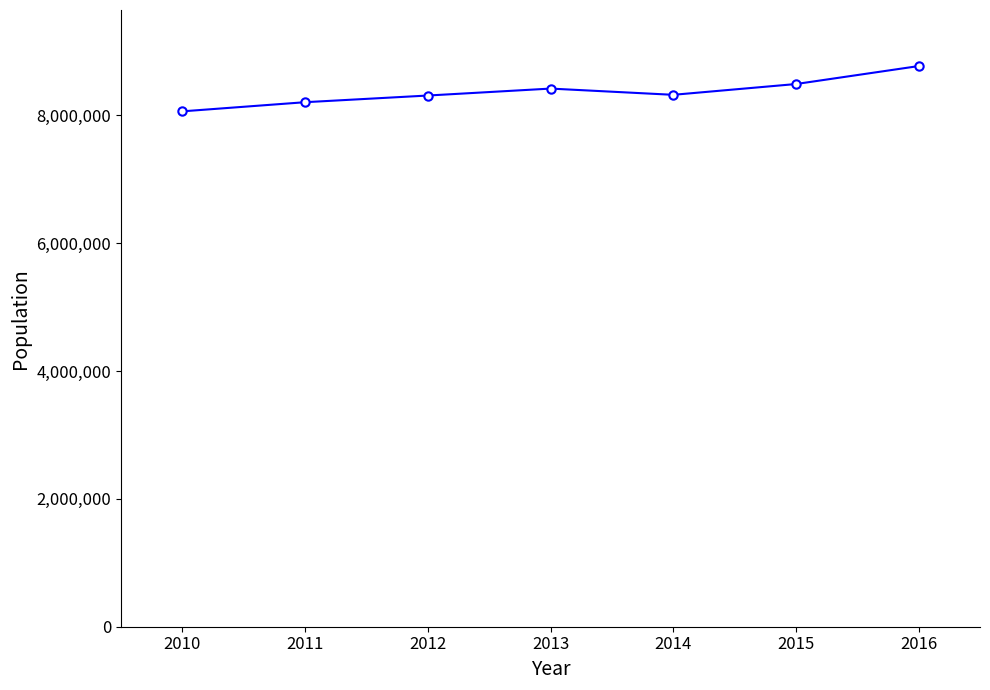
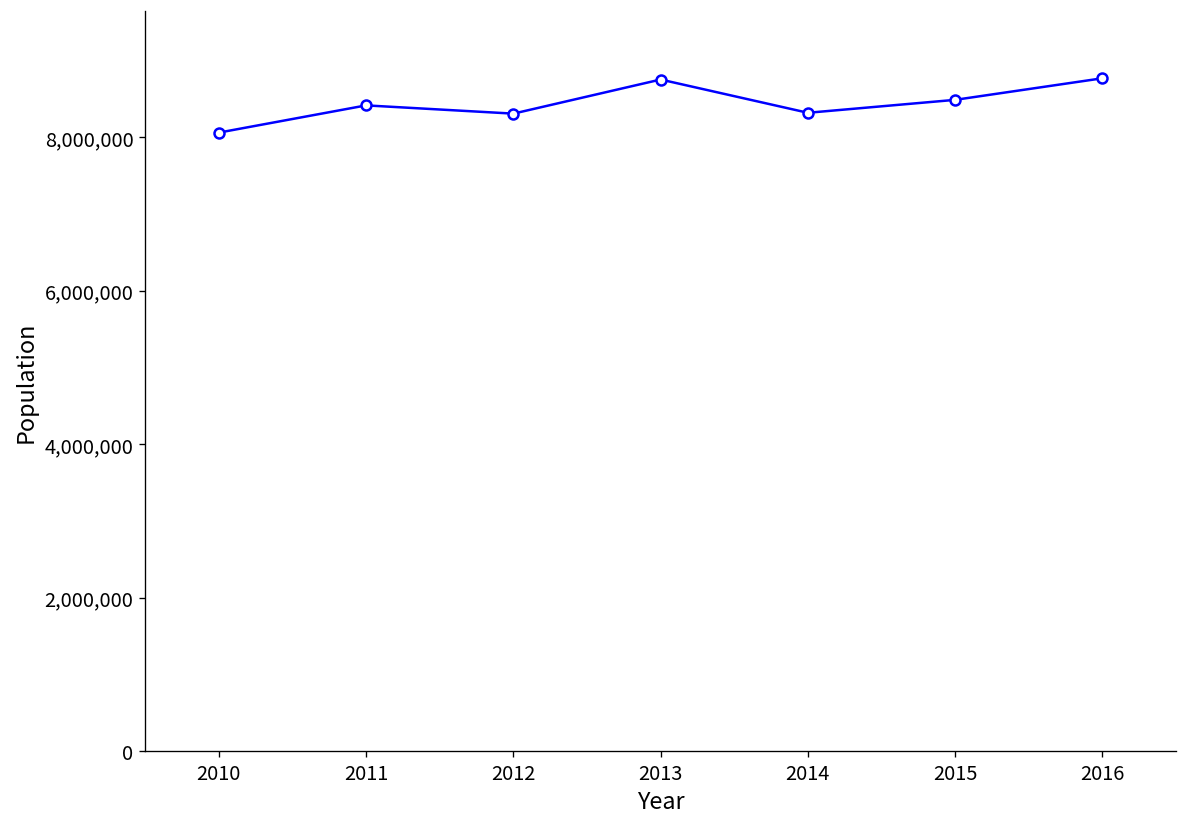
2011: 8,200,000 -> 8,400,000
2013: 8,400,000 -> 8,800,000
